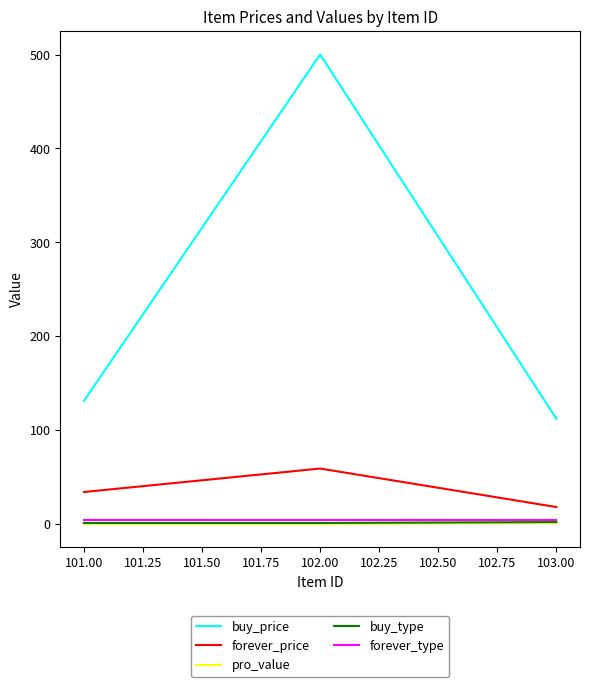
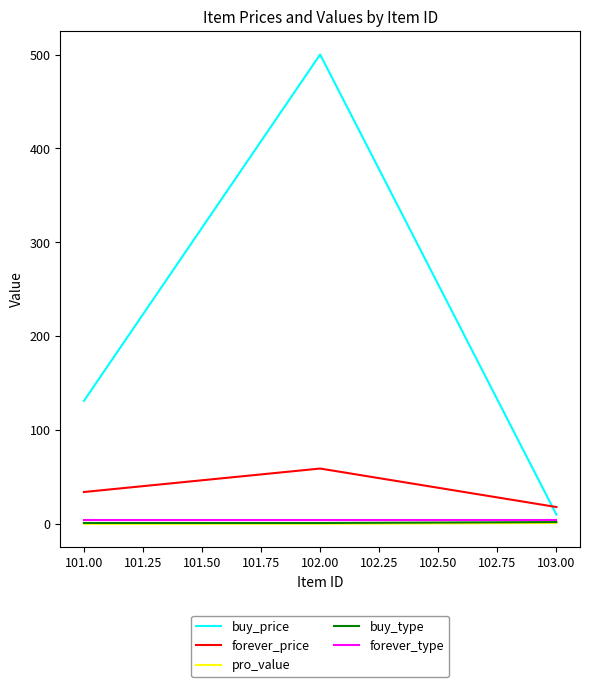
buy_price, 103.00: 110 -> 10
